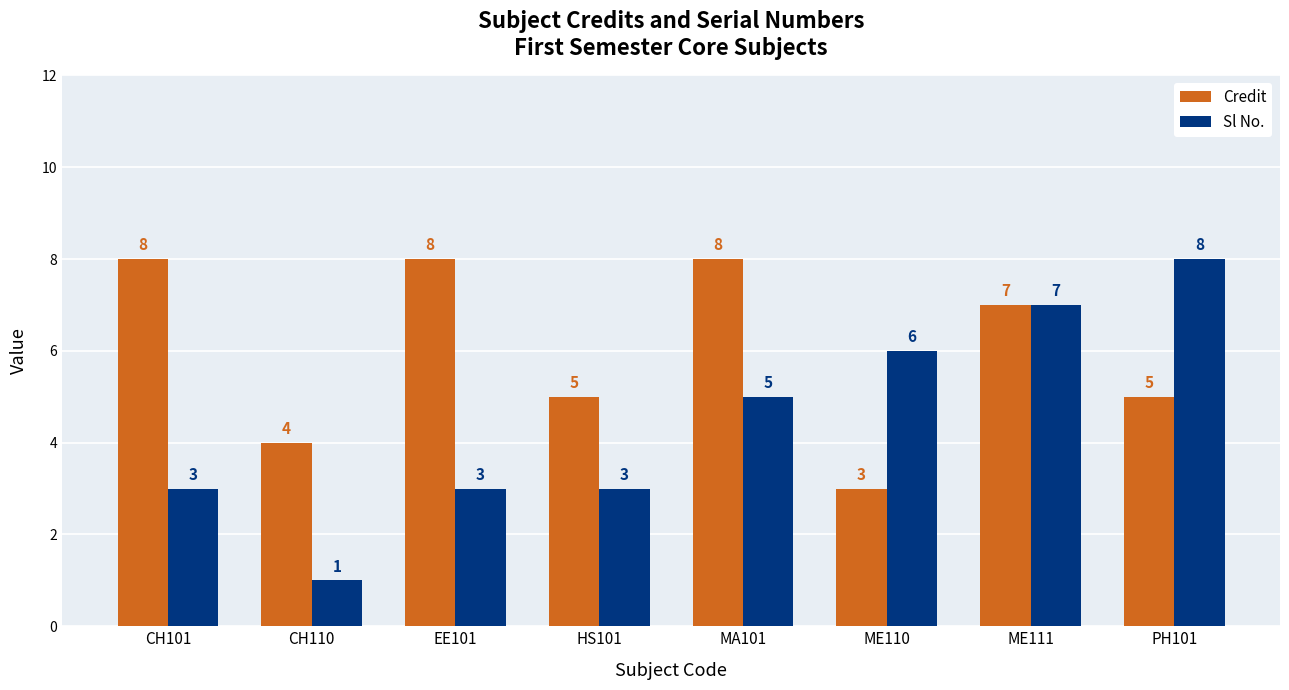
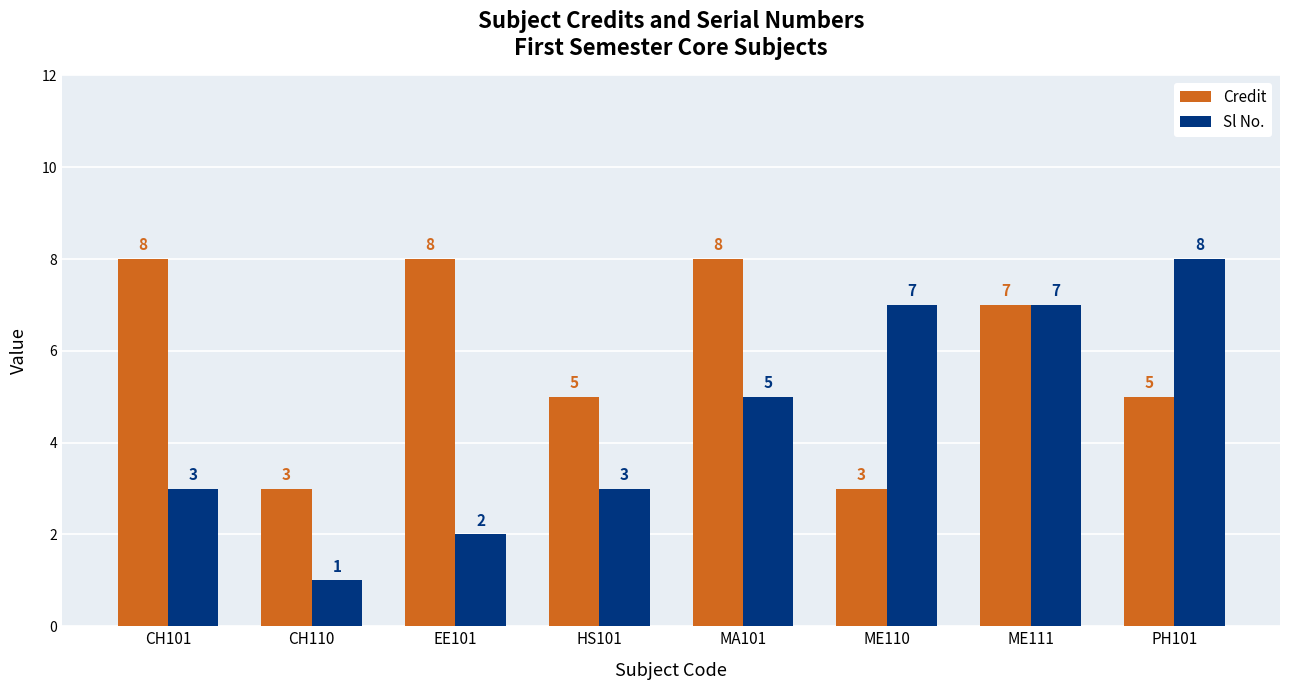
Credit, CH110: 4 -> 3
Sl No., EE101: 3 -> 2
Sl No., ME110: 6 -> 7
